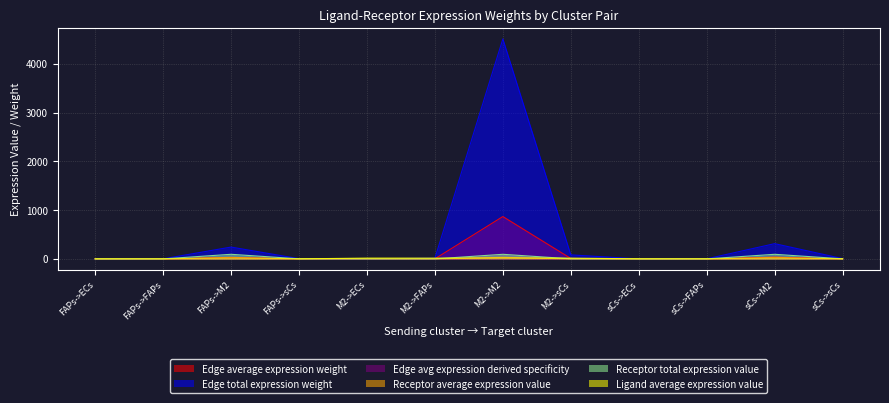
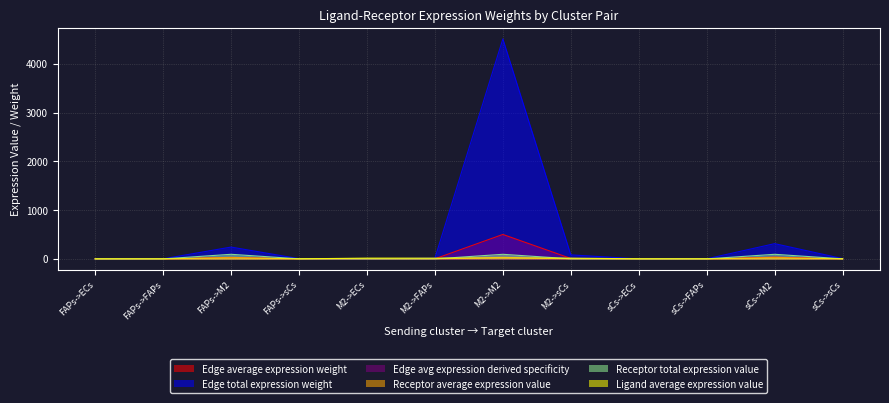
Edge average expression weight, M2->M2: 900 -> 500
